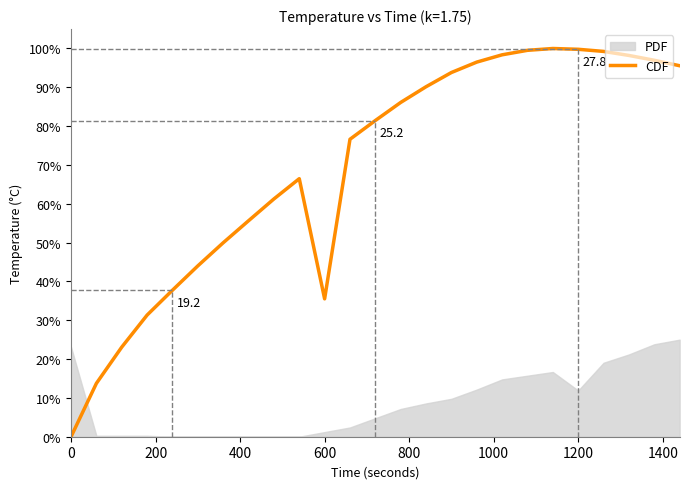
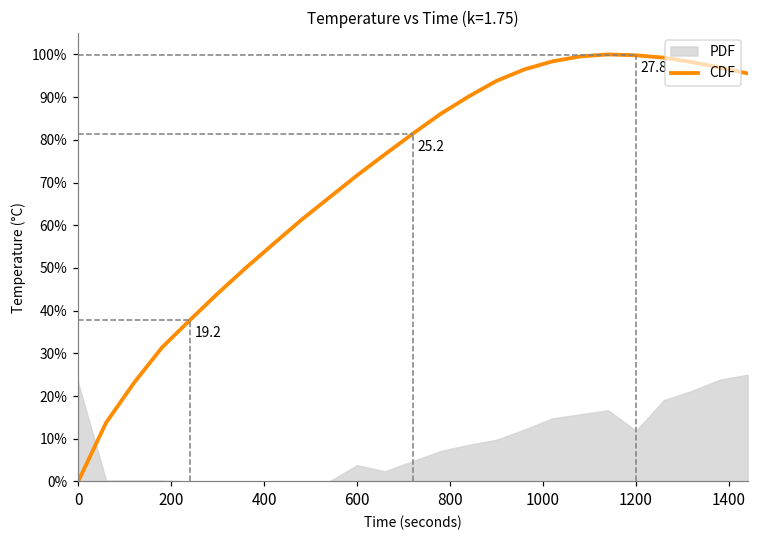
CDF, 600: 36% -> 72%
PDF, 600: 1% -> 4%
